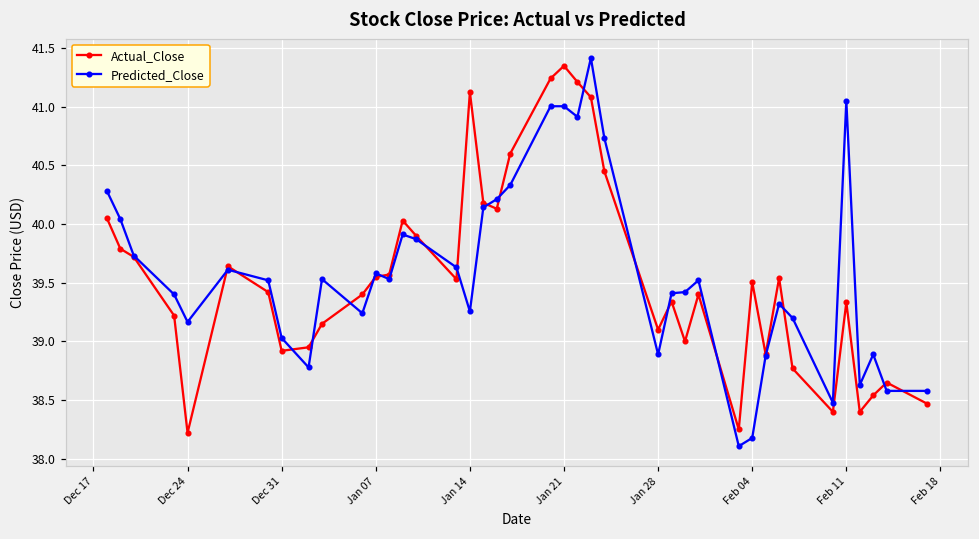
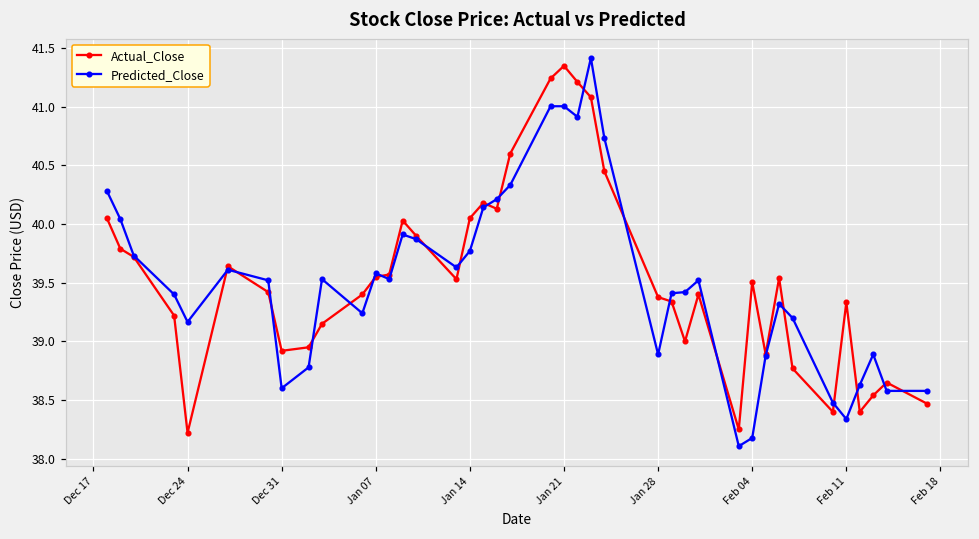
Predicted_Close, Dec 31: 39.03 -> 38.60
Actual_Close, Jan 14: 41.12 -> 40.05
Predicted_Close, Jan 14: 39.26 -> 39.77
Actual_Close, Jan 28: 39.10 -> 39.38
Predicted_Close, Feb 11: 41.05 -> 38.34
